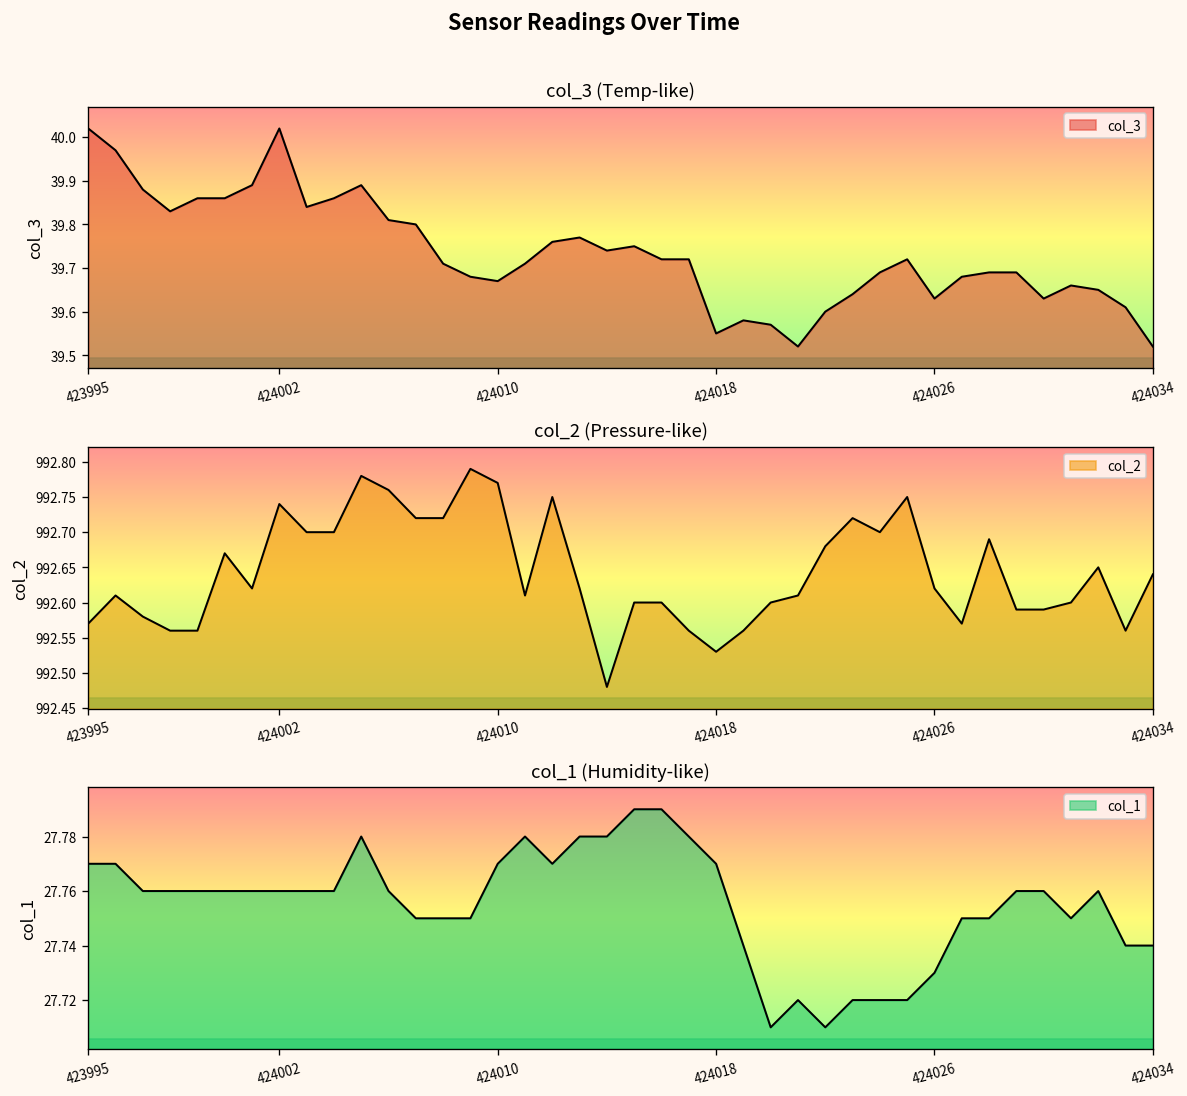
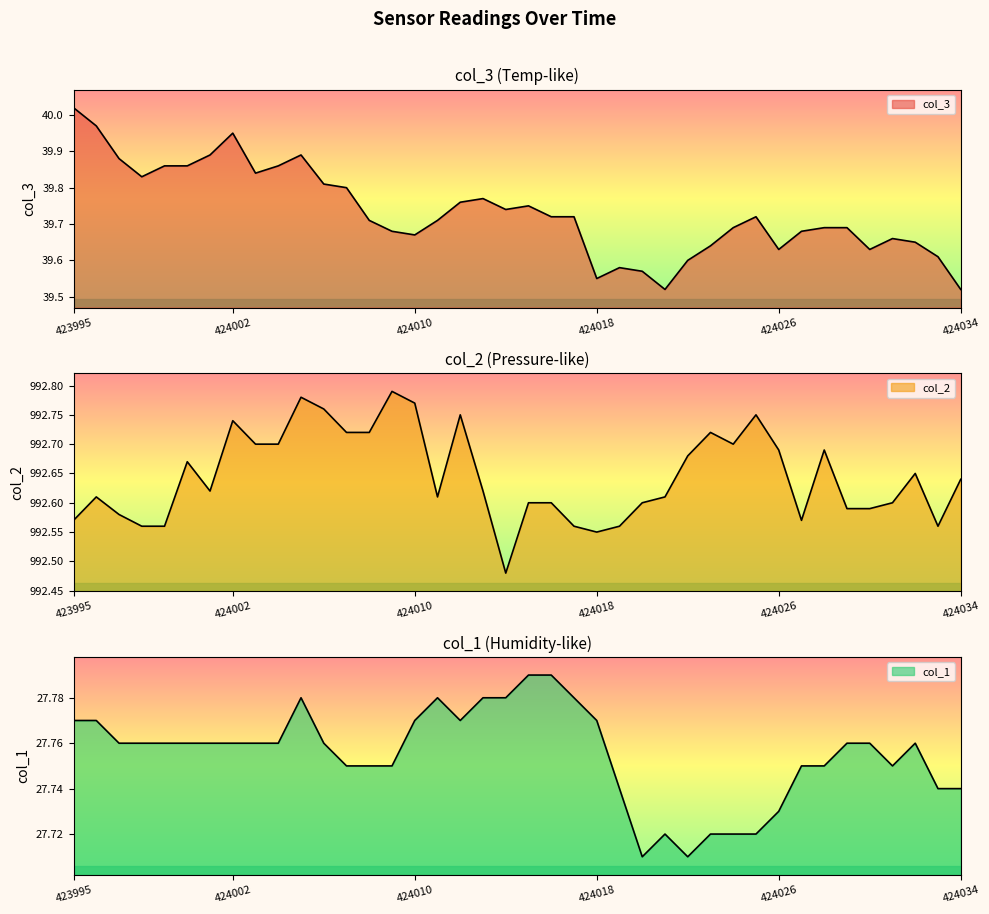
col_3 (Temp-like), col_3, 424002: 40.02 -> 39.95
col_2 (Pressure-like), col_2, 424018: 992.53 -> 992.55
col_2 (Pressure-like), col_2, 424026: 992.62 -> 992.69
